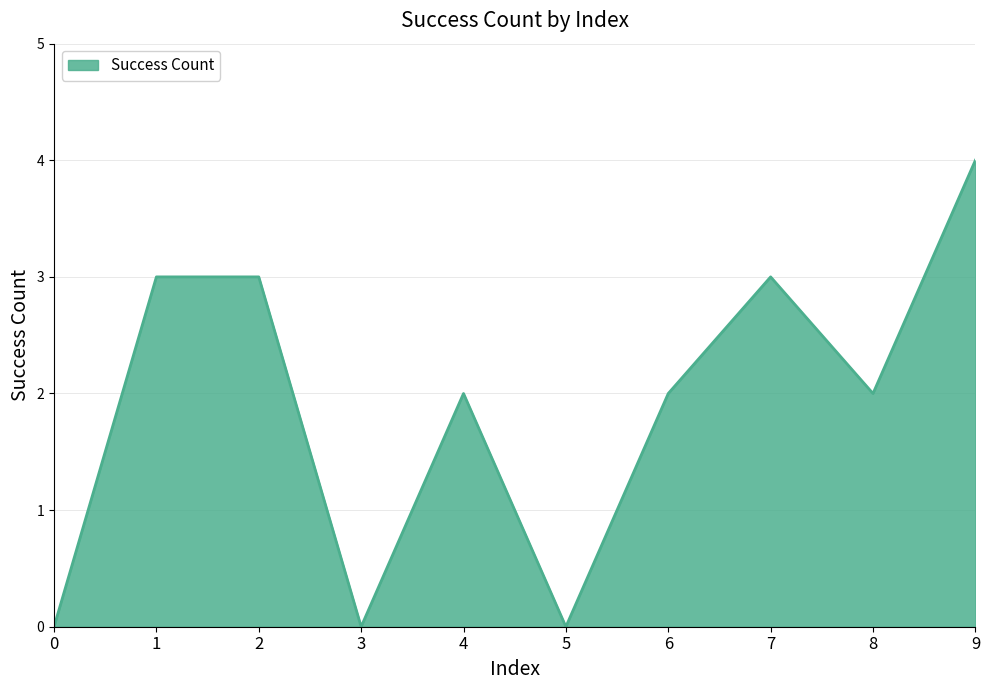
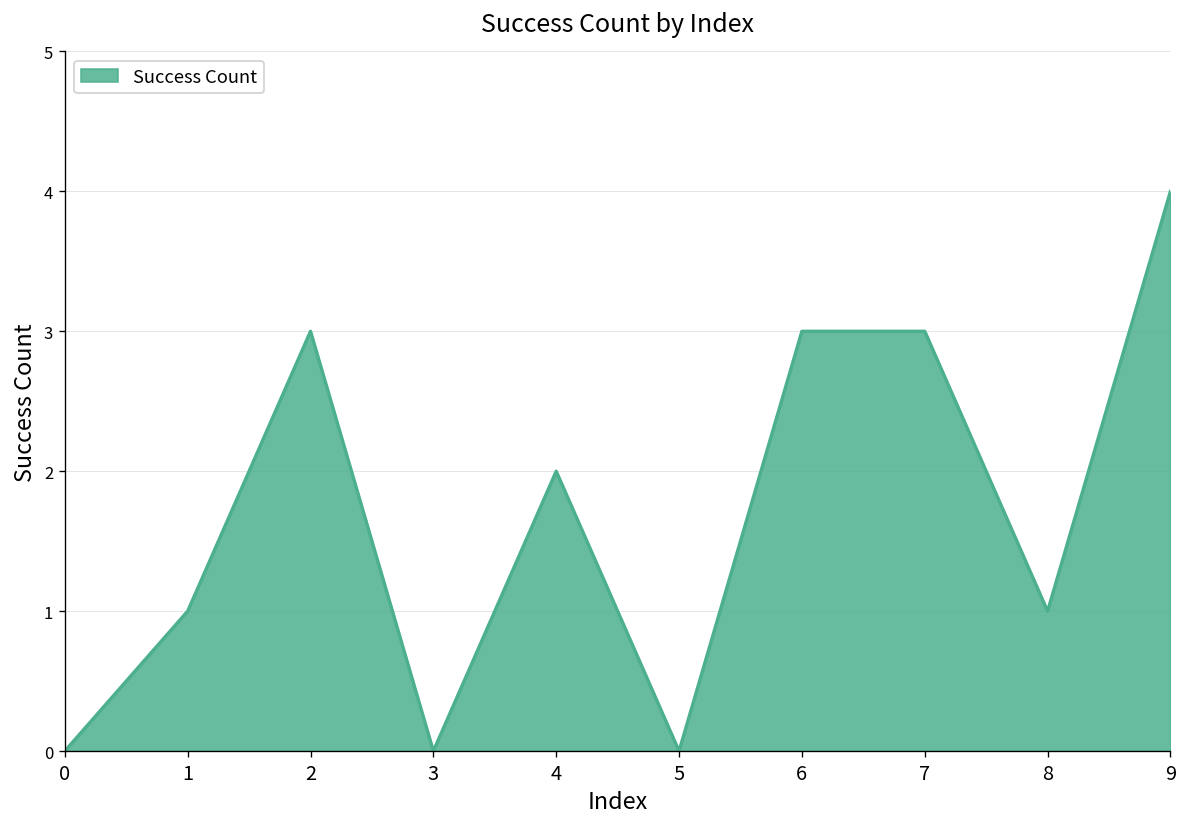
1: 3 -> 1
6: 2 -> 3
8: 2 -> 1
